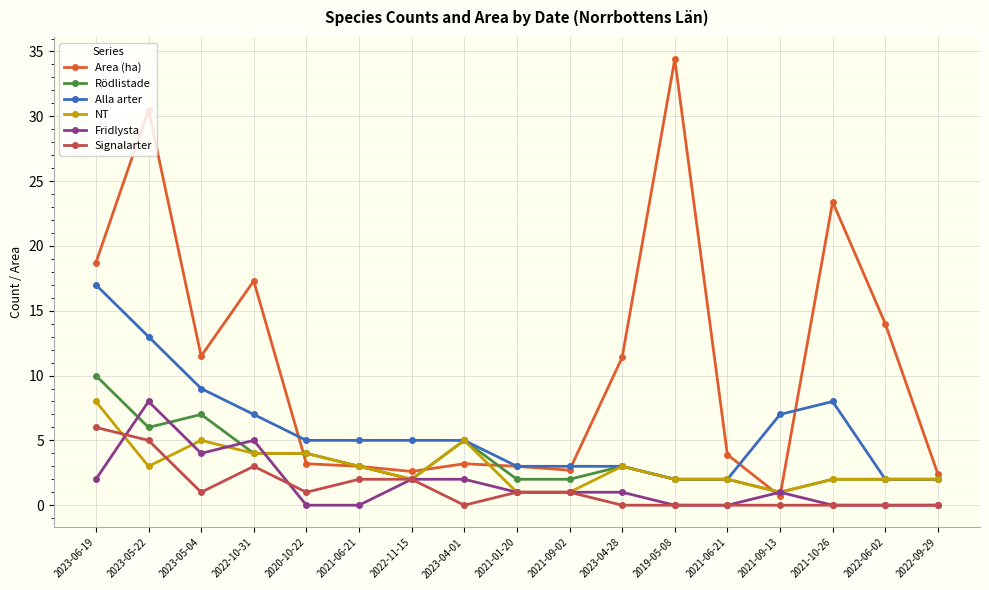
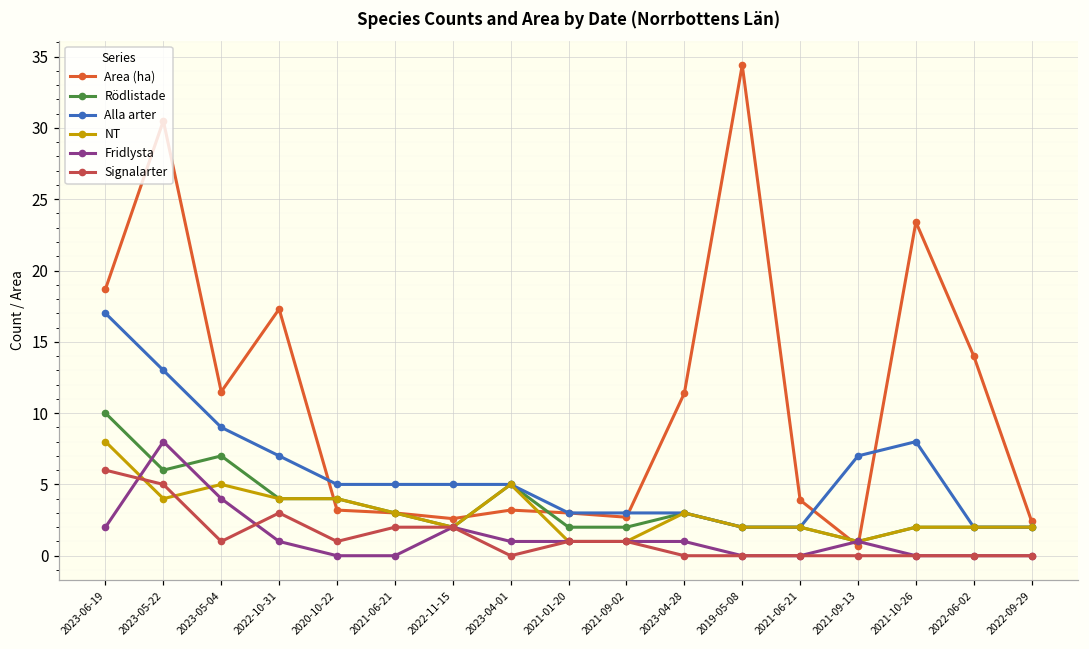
NT, 2023-05-22: 3 -> 4
Fridlysta, 2022-10-31: 5 -> 1
Fridlysta, 2023-04-01: 2 -> 1
